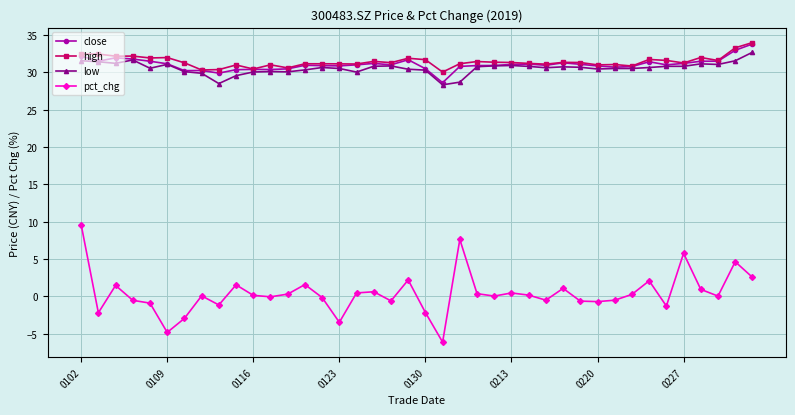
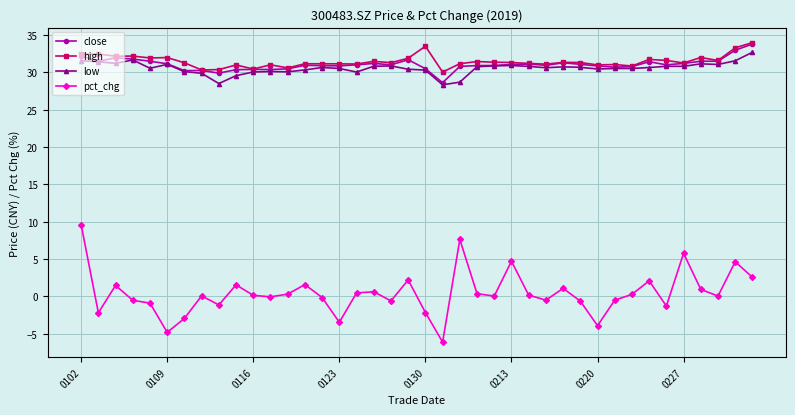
high, 0130: 32 -> 34
pct_chg, 0213: 0 -> 5
pct_chg, 0220: -1 -> -4
